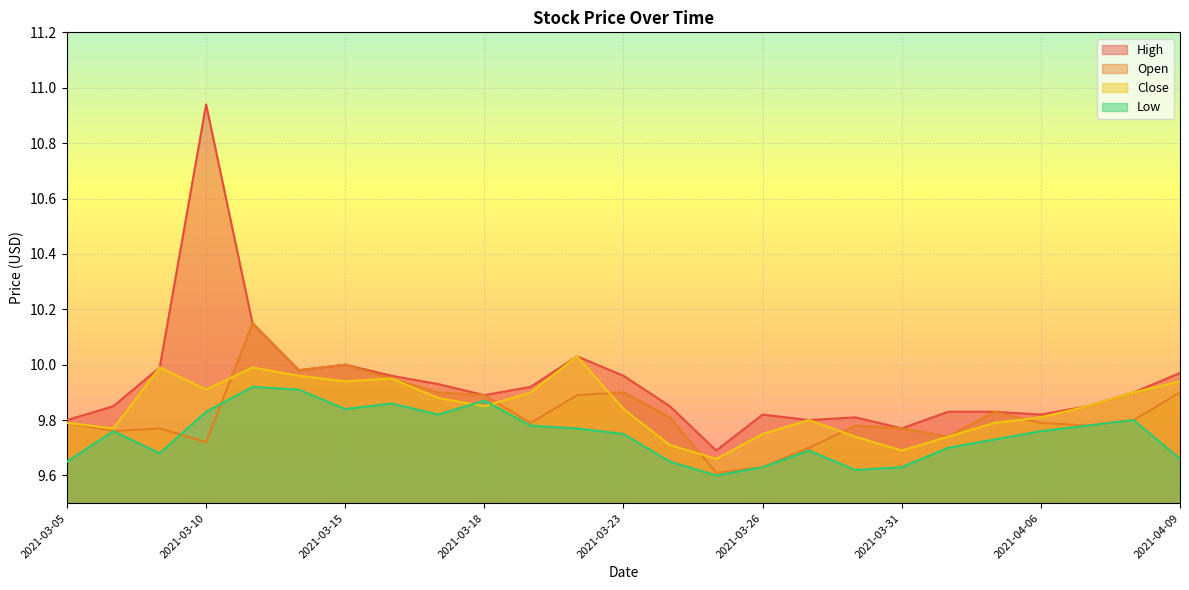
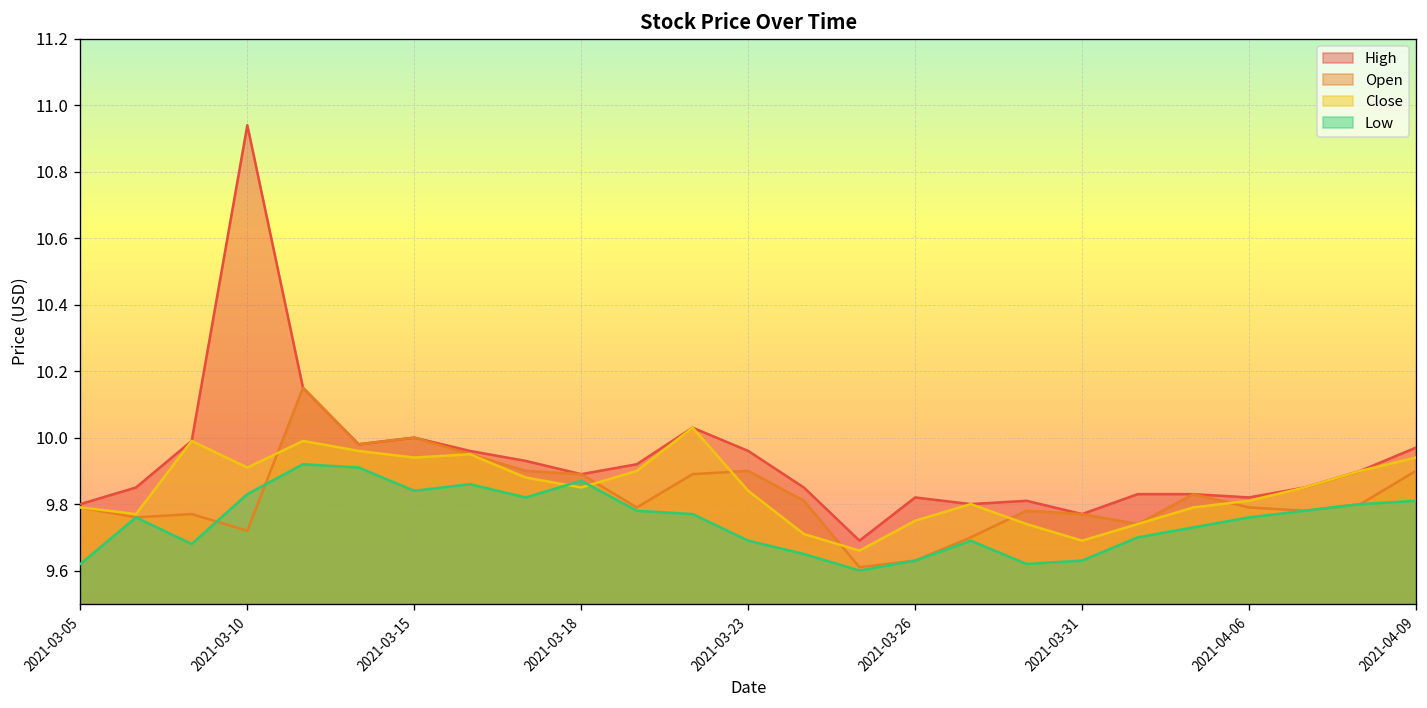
Low, 2021-03-05: 9.65 -> 9.62
Low, 2021-03-23: 9.75 -> 9.69
Low, 2021-04-09: 9.66 -> 9.81
